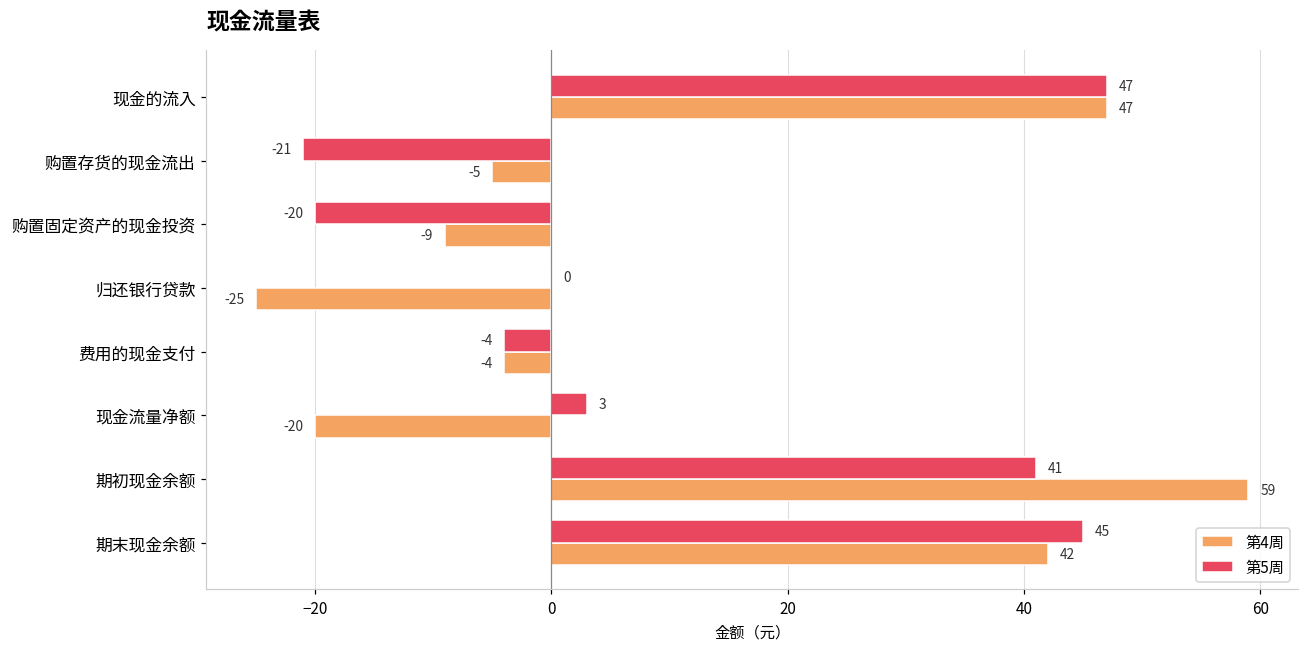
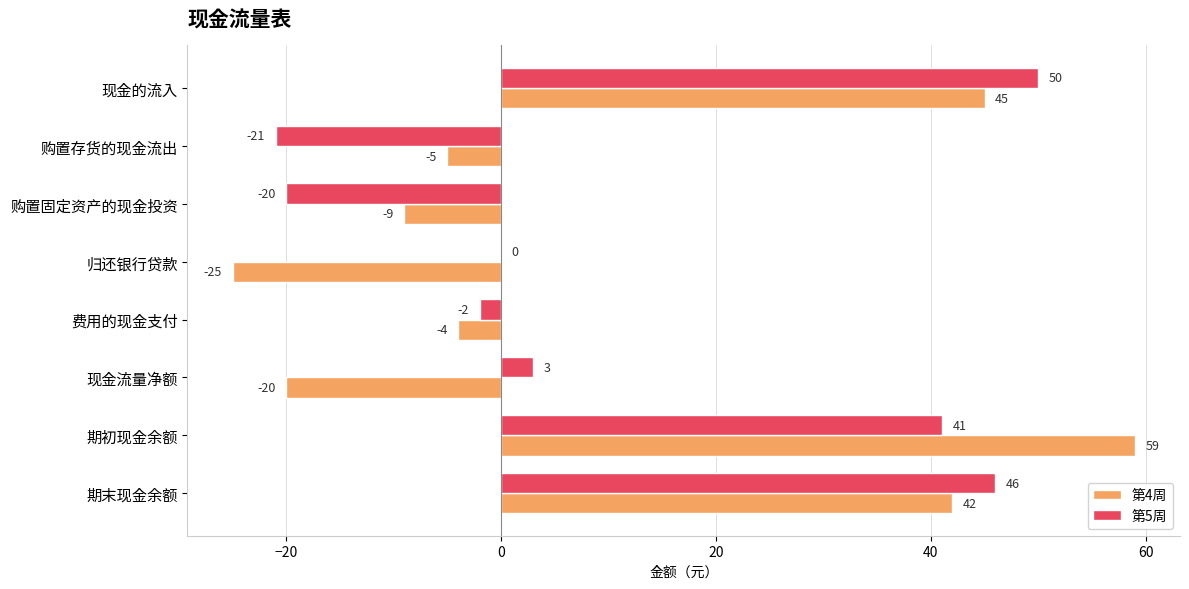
第5周, 现金的流入: 47 -> 50
第4周, 现金的流入: 47 -> 45
第5周, 费用的现金支付: -4 -> -2
第5周, 期末现金余额: 45 -> 46
